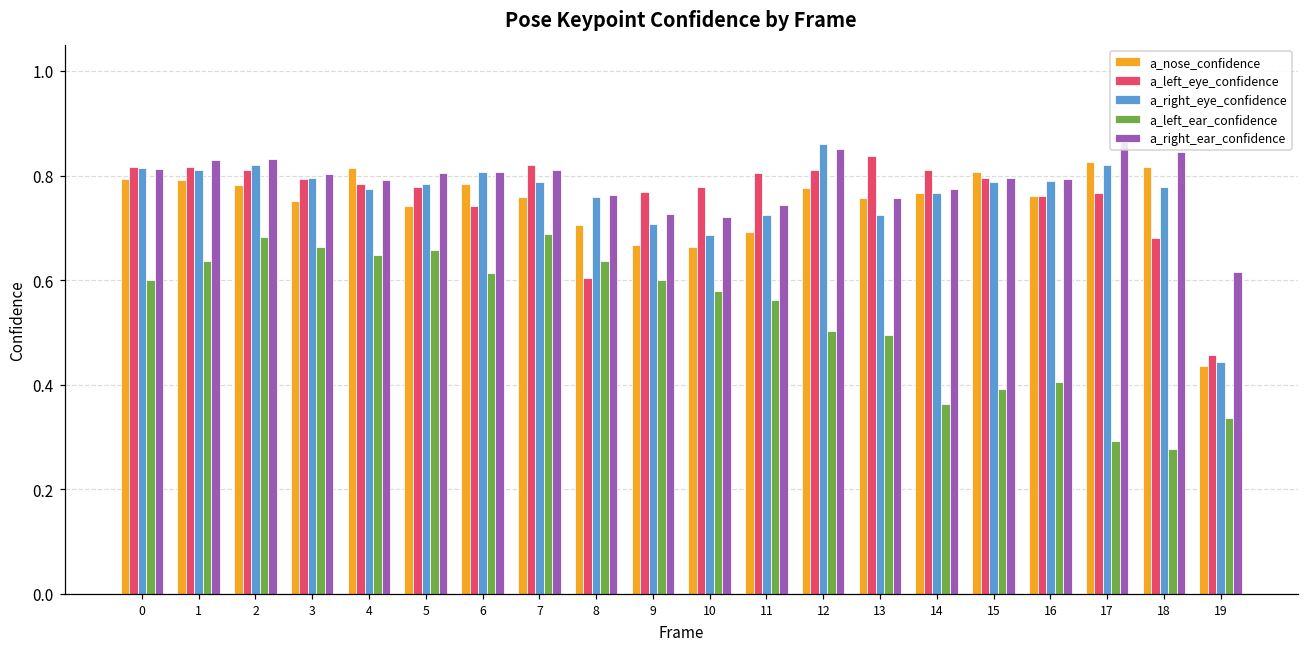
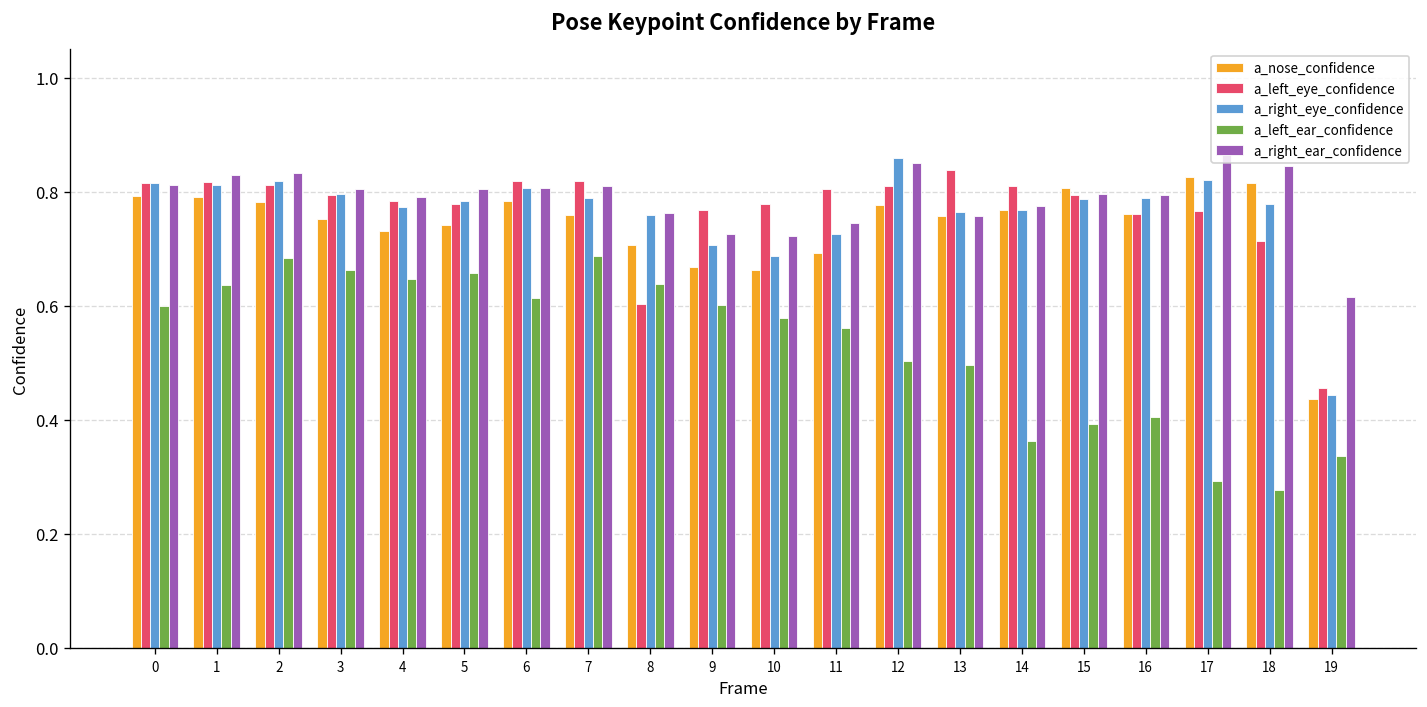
a_nose_confidence, 4: 0.81 -> 0.73
a_left_eye_confidence, 6: 0.74 -> 0.82
a_right_eye_confidence, 13: 0.72 -> 0.76
a_left_eye_confidence, 18: 0.68 -> 0.71
